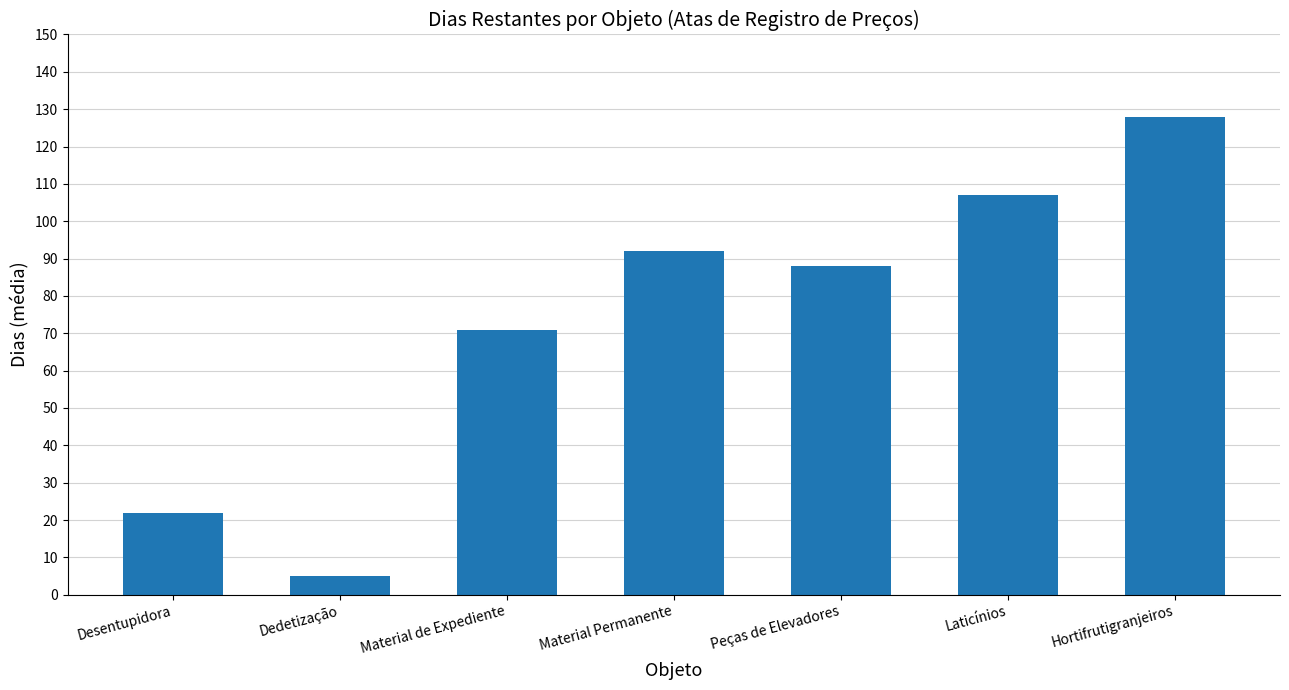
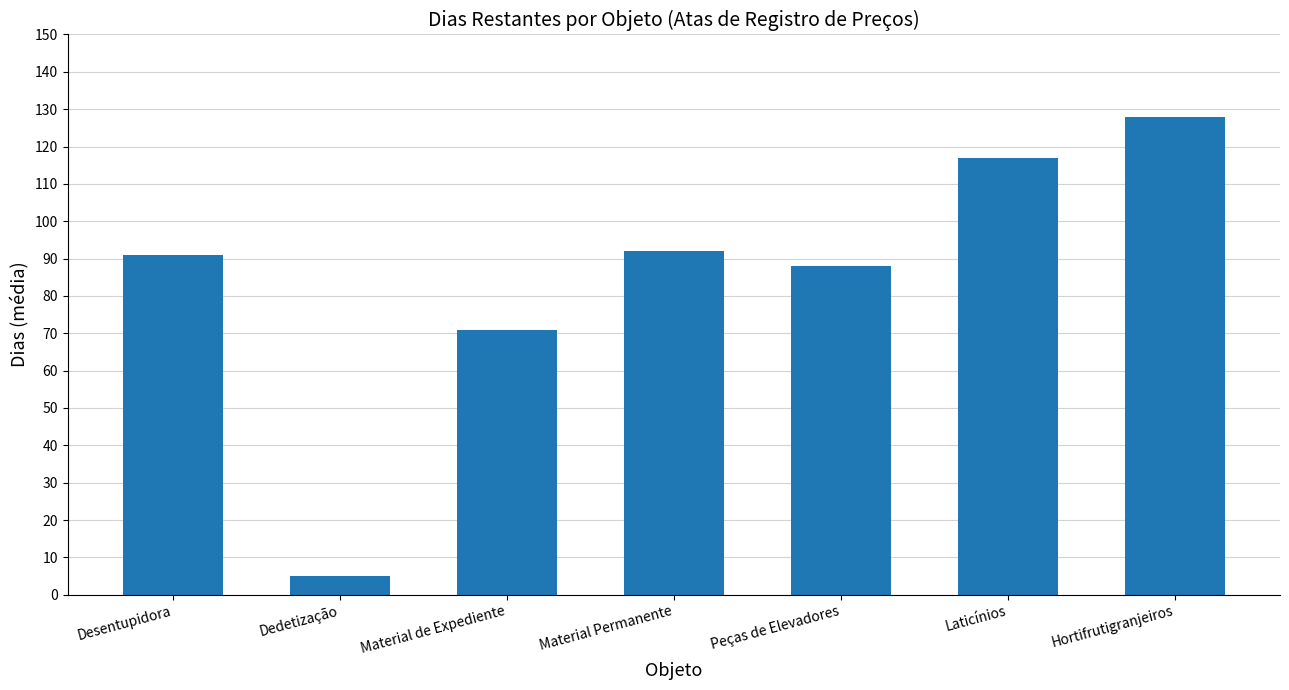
Desentupidora: 22 -> 91
Laticínios: 107 -> 117
